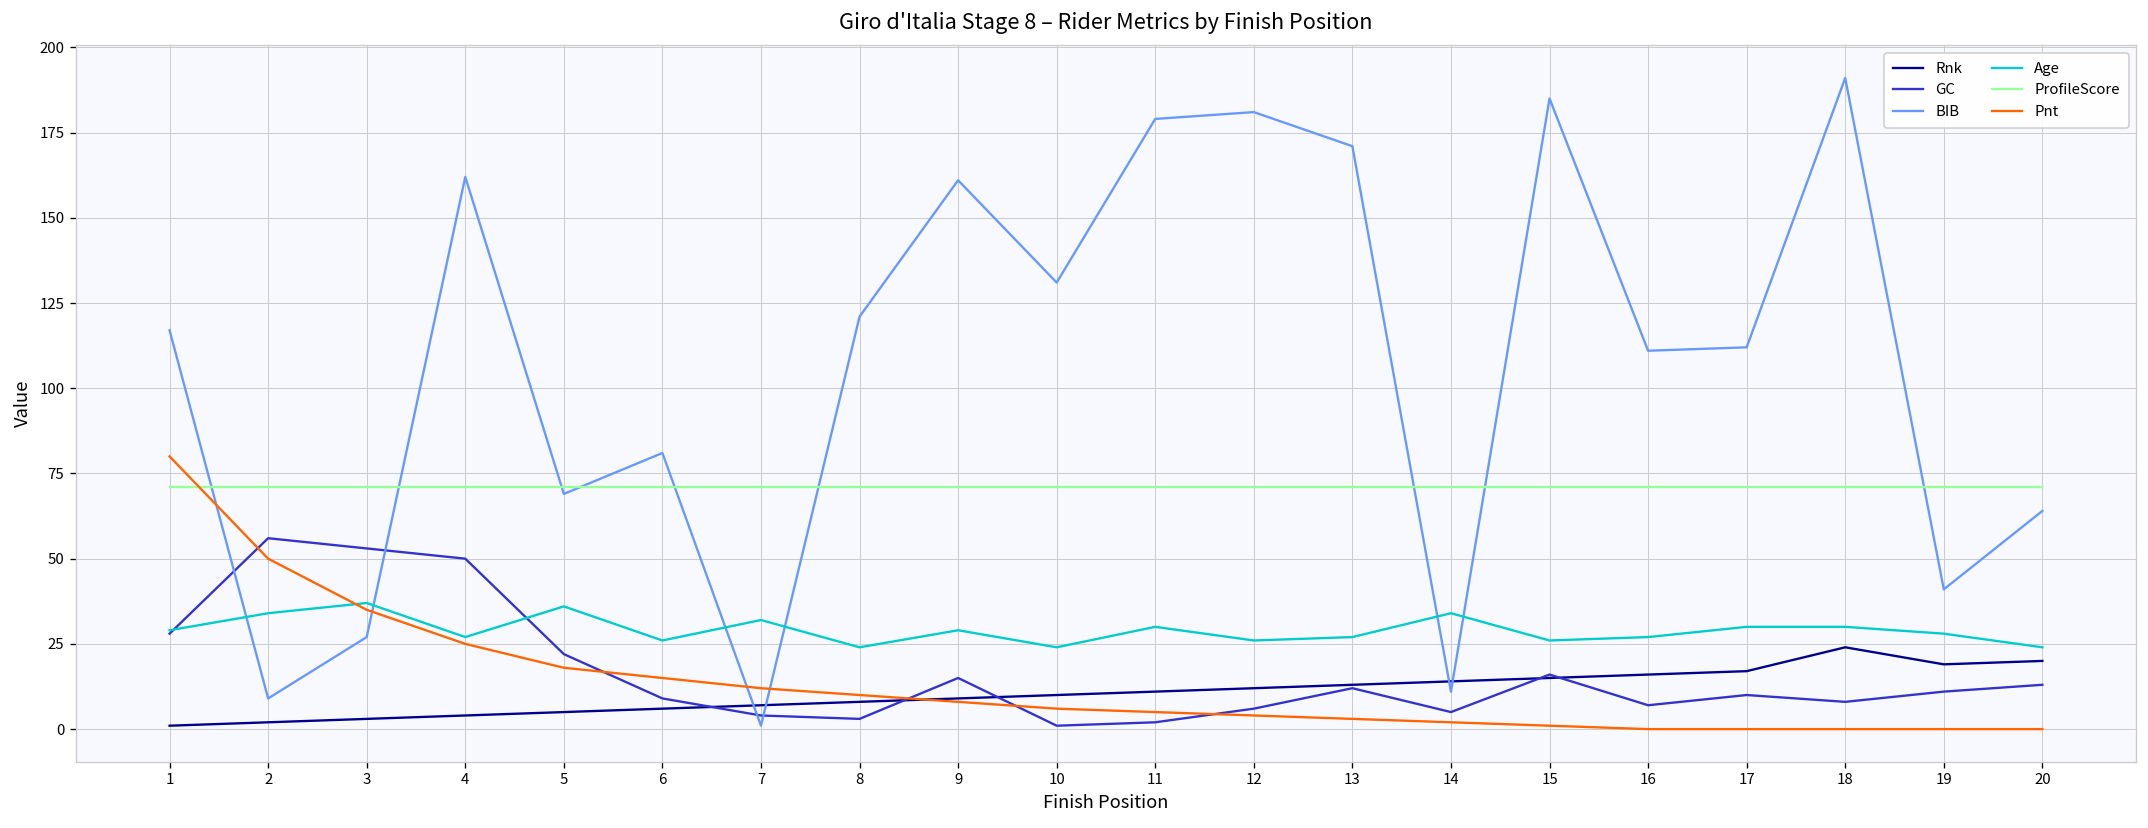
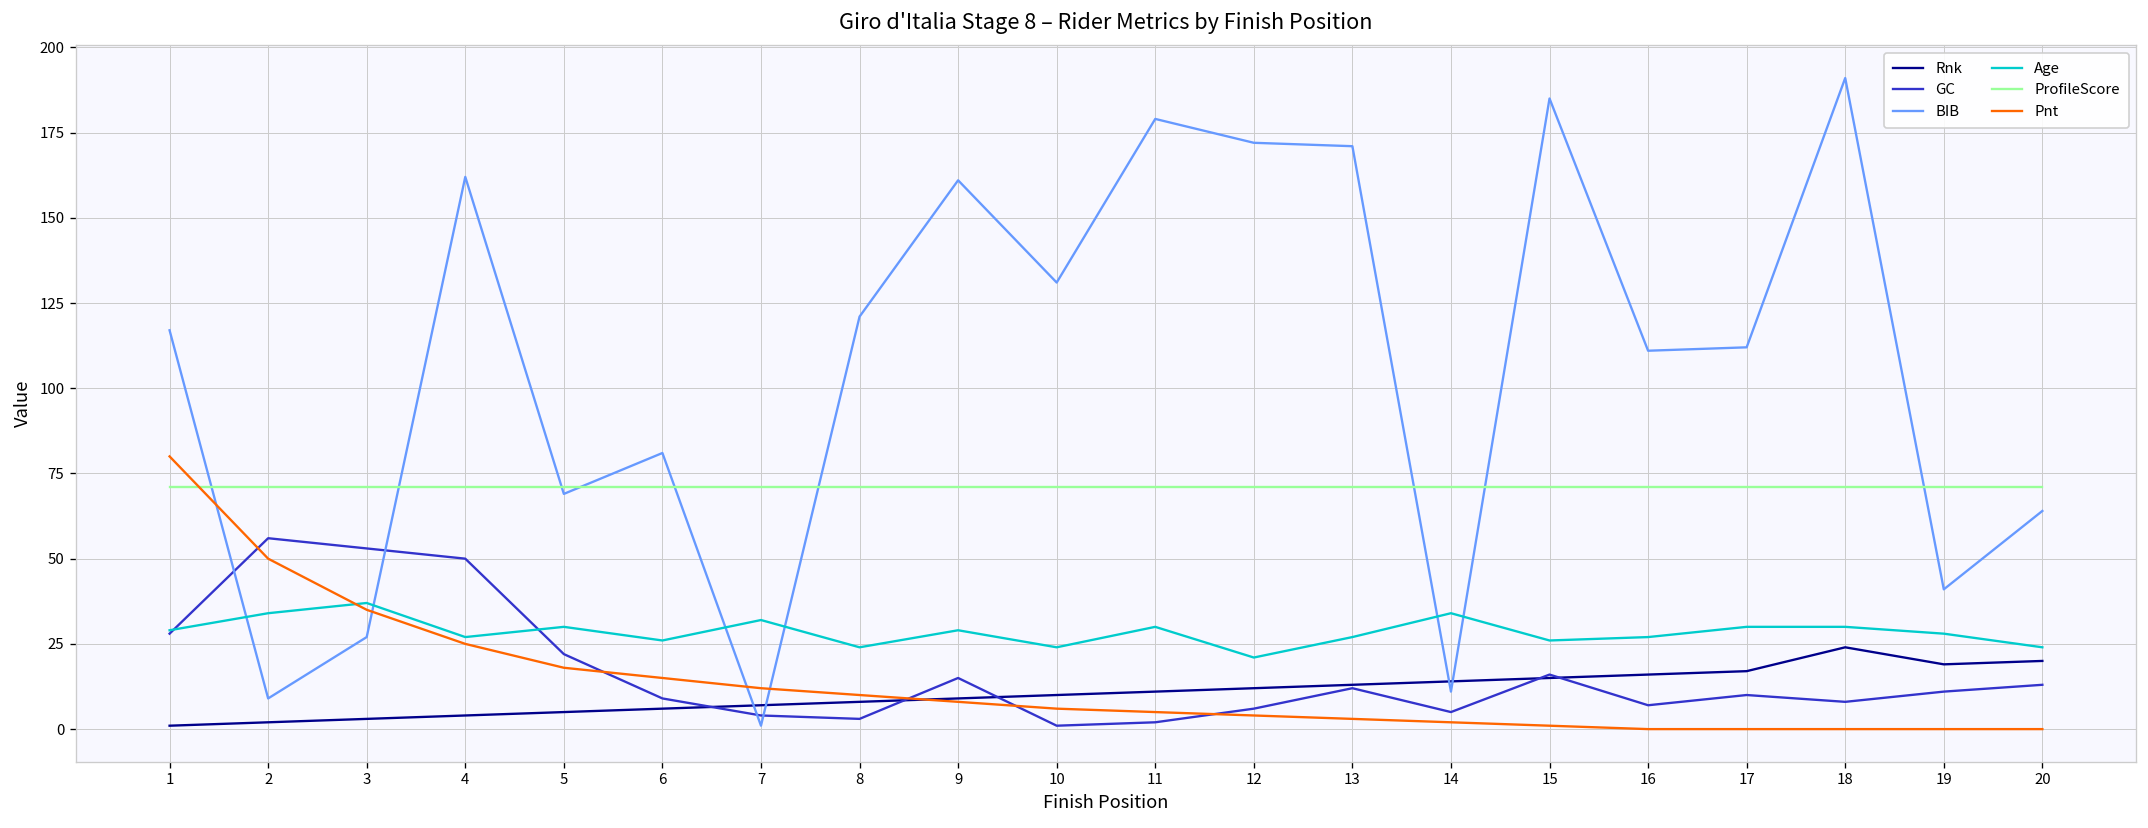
Age, 5: 36 -> 30
BIB, 12: 181 -> 172
Age, 12: 26 -> 21
